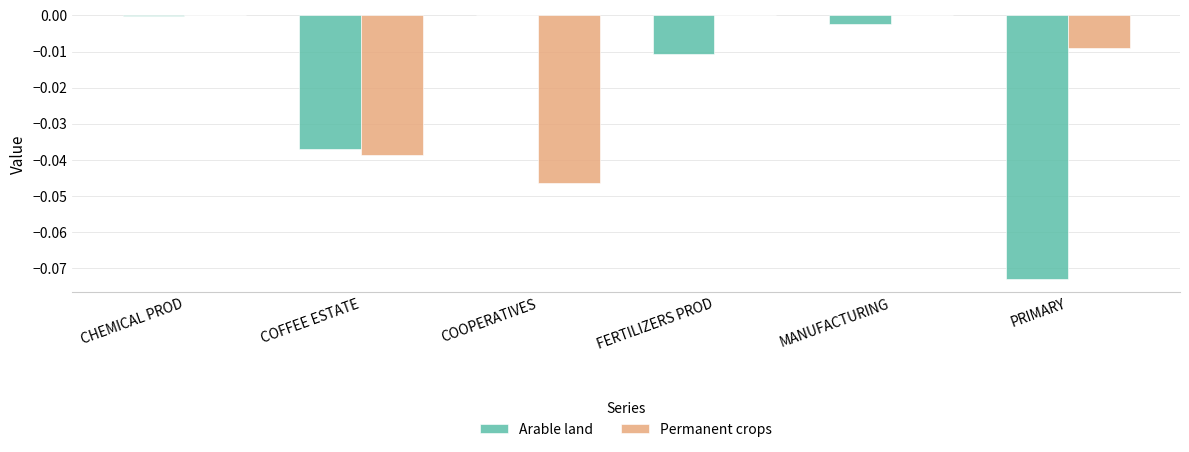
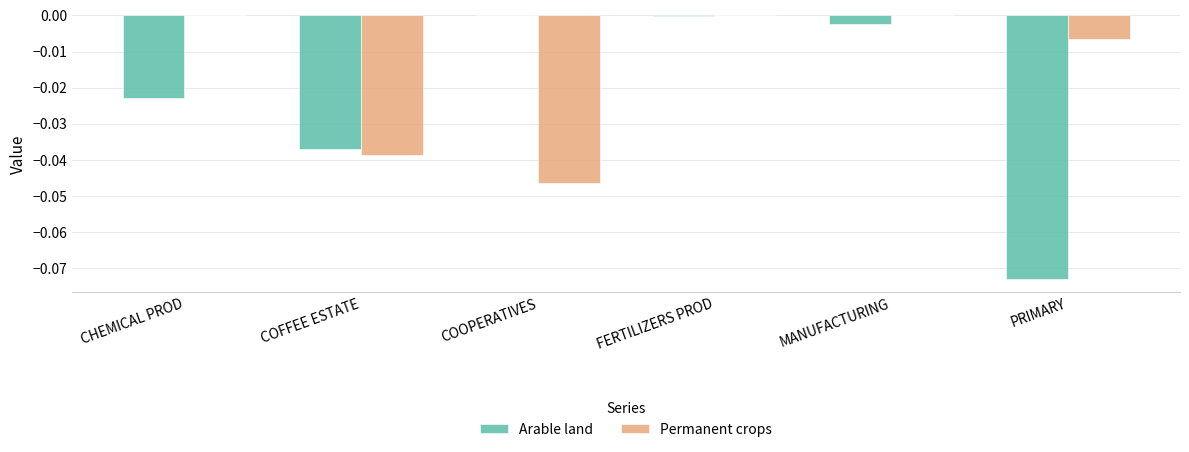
Arable land, CHEMICAL PROD: 0.000 -> -0.023
Arable land, FERTILIZERS PROD: -0.011 -> 0.000
Permanent crops, PRIMARY: -0.009 -> -0.007
